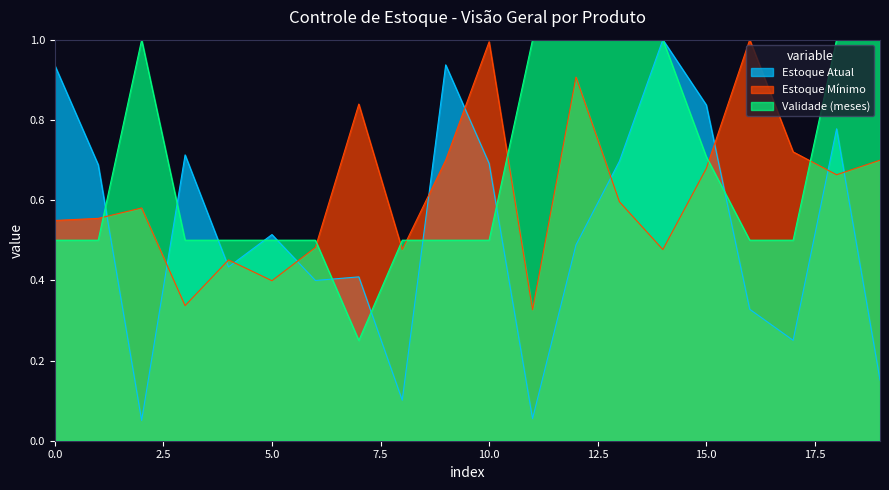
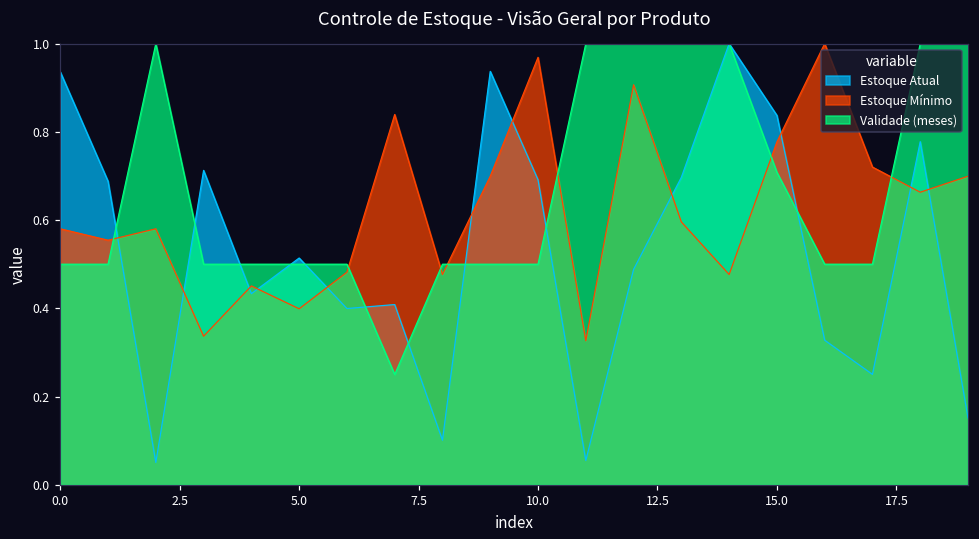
Estoque Mínimo, 0.0: 0.55 -> 0.58
Estoque Mínimo, 10.0: 0.99 -> 0.97
Estoque Mínimo, 15.0: 0.68 -> 0.78
